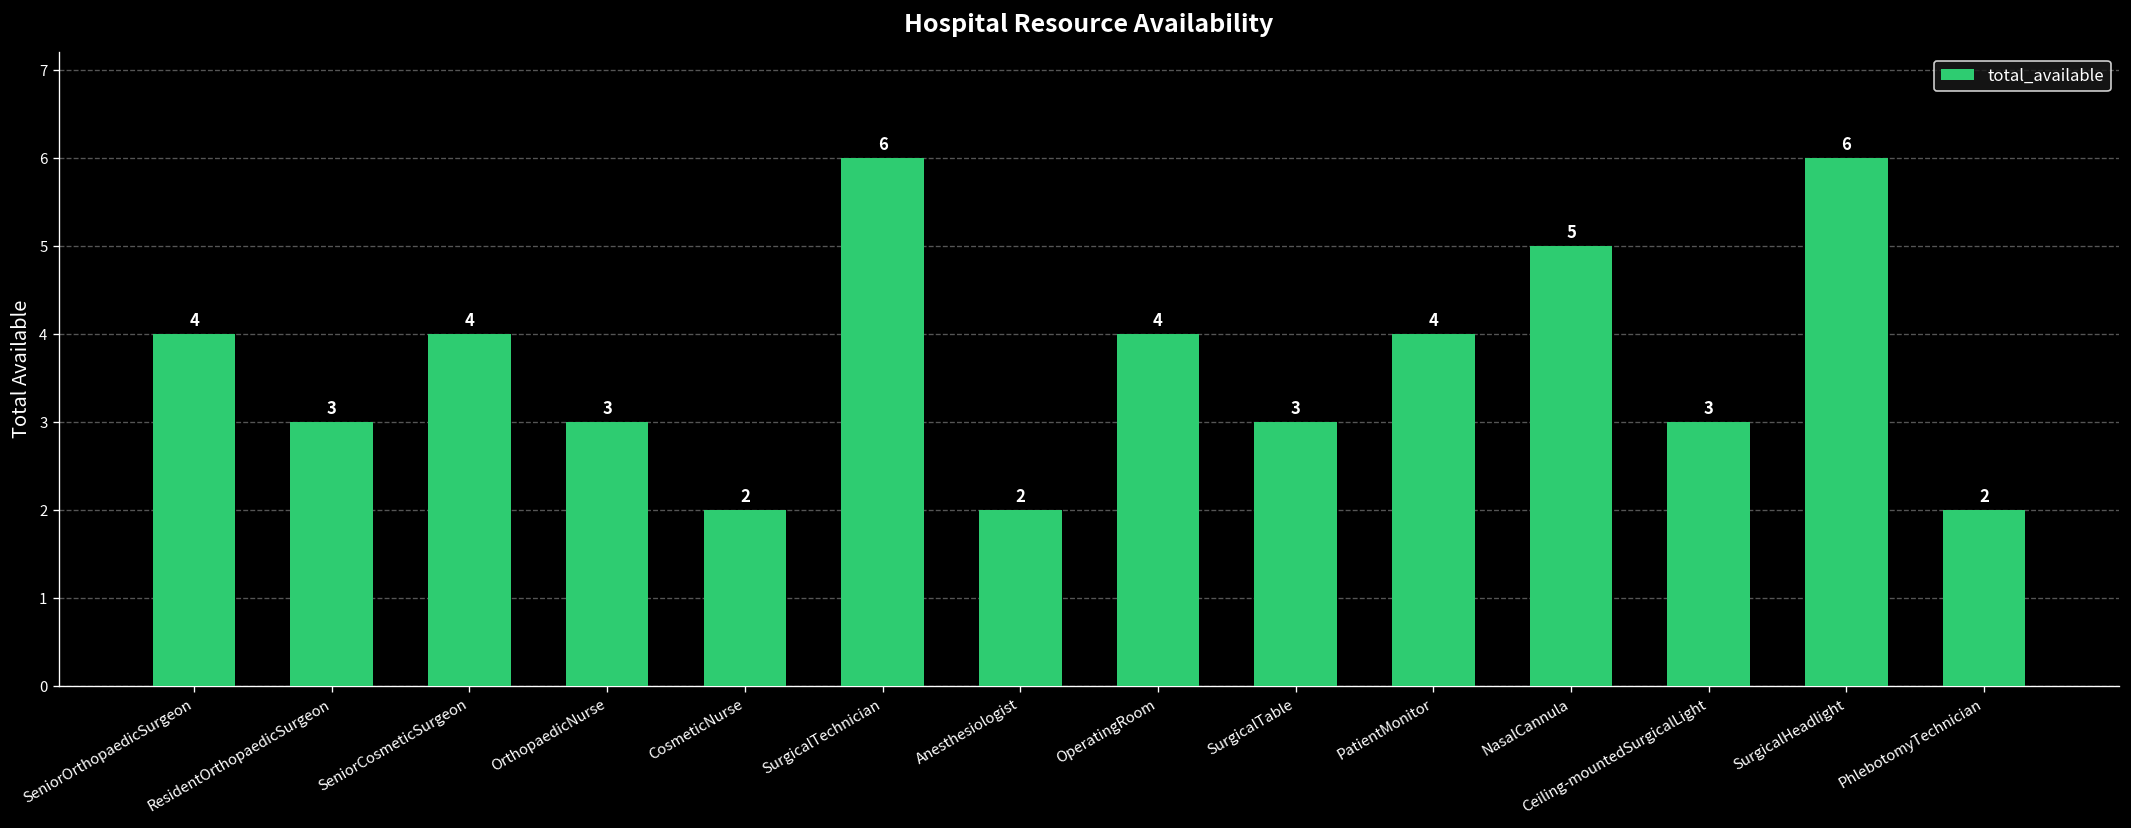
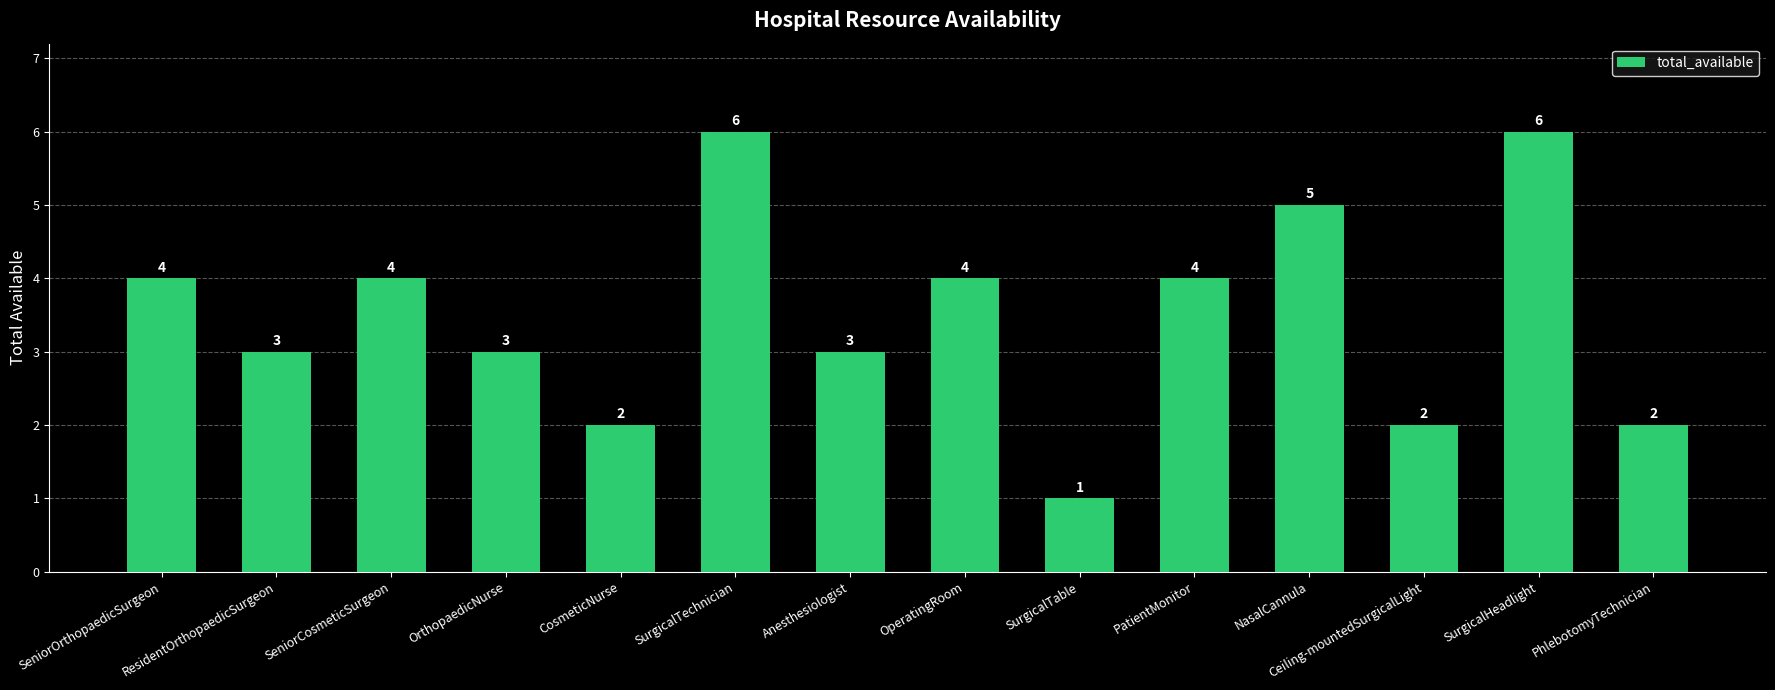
Anesthesiologist: 2 -> 3
SurgicalTable: 3 -> 1
Ceiling-mountedSurgicalLight: 3 -> 2
